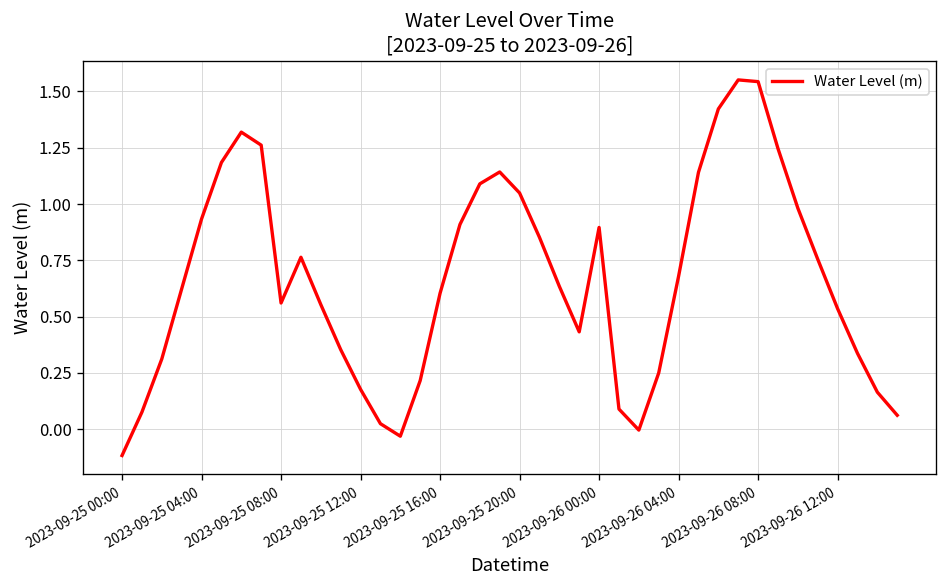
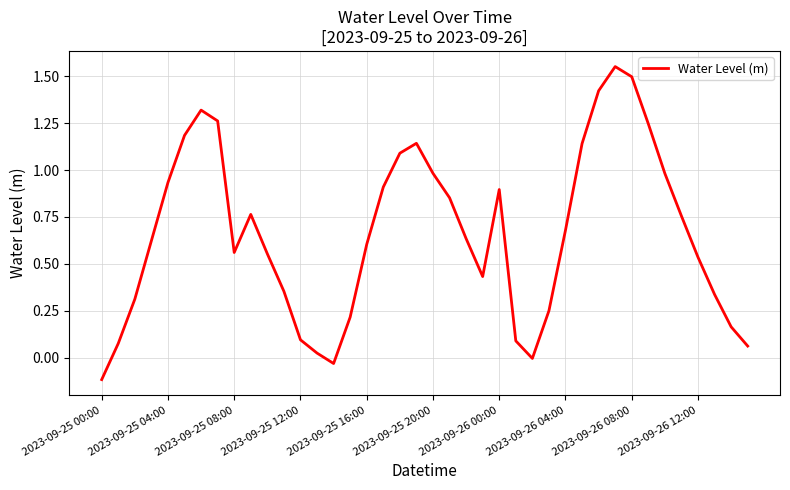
2023-09-25 12:00: 0.18 -> 0.10
2023-09-25 20:00: 1.05 -> 0.98
2023-09-26 08:00: 1.54 -> 1.50
